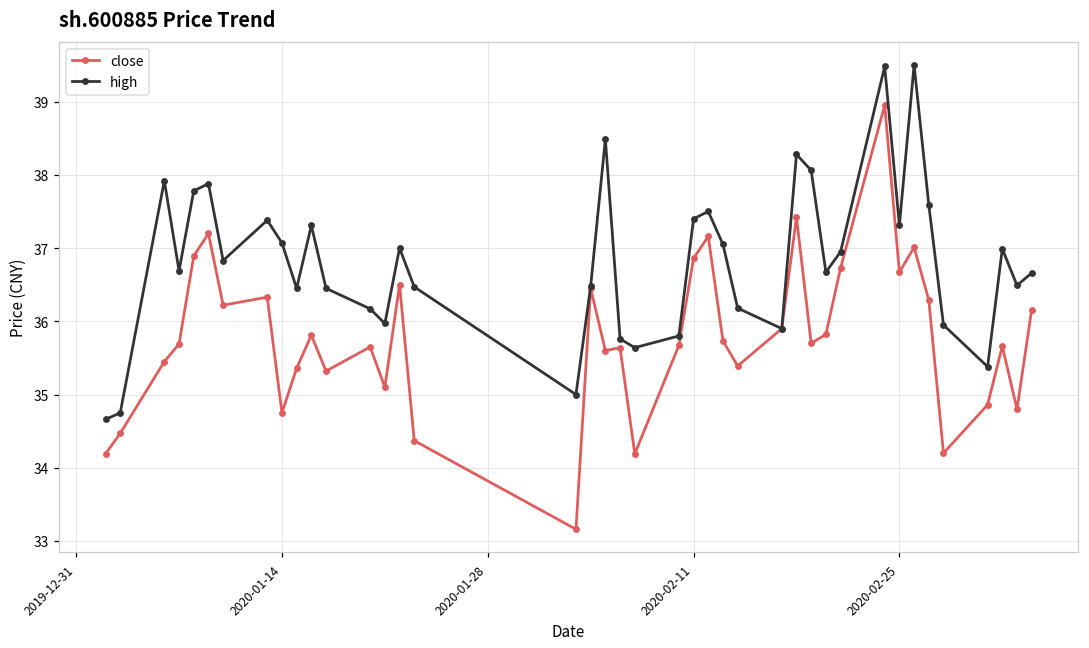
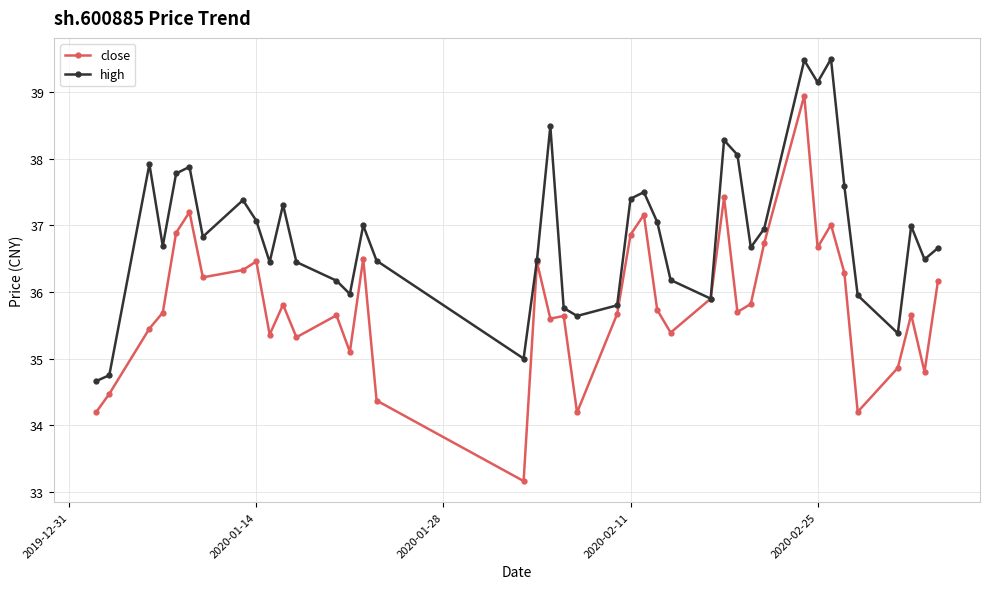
close, 2020-01-14: 34.8 -> 36.5
high, 2020-02-25: 37.3 -> 39.2
